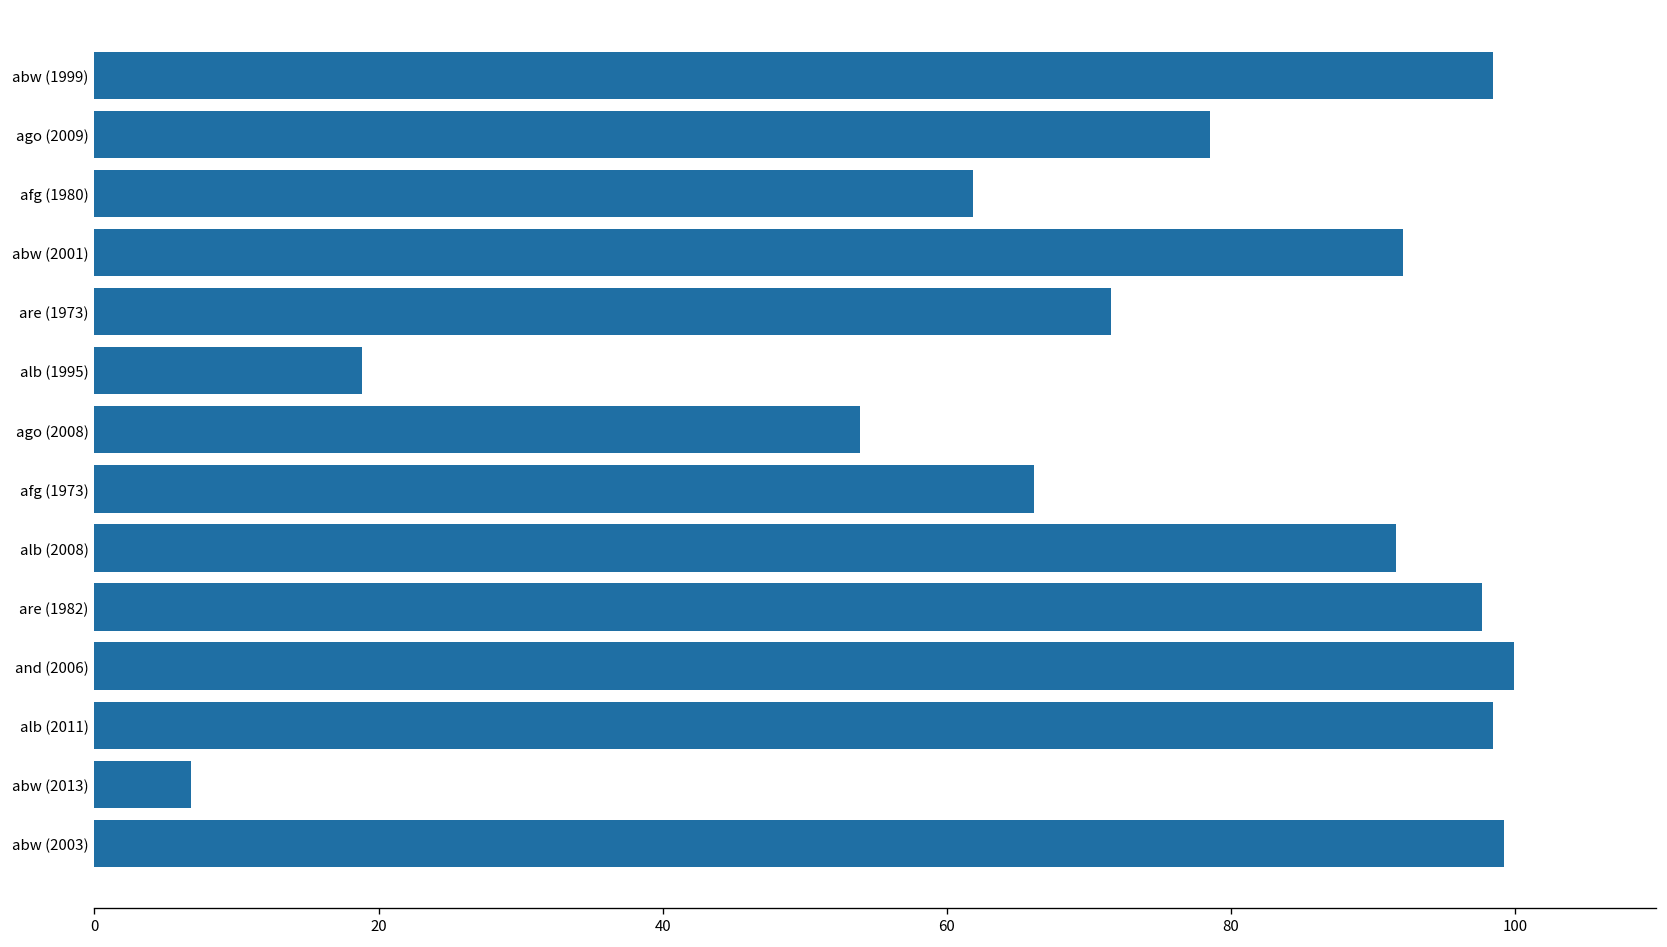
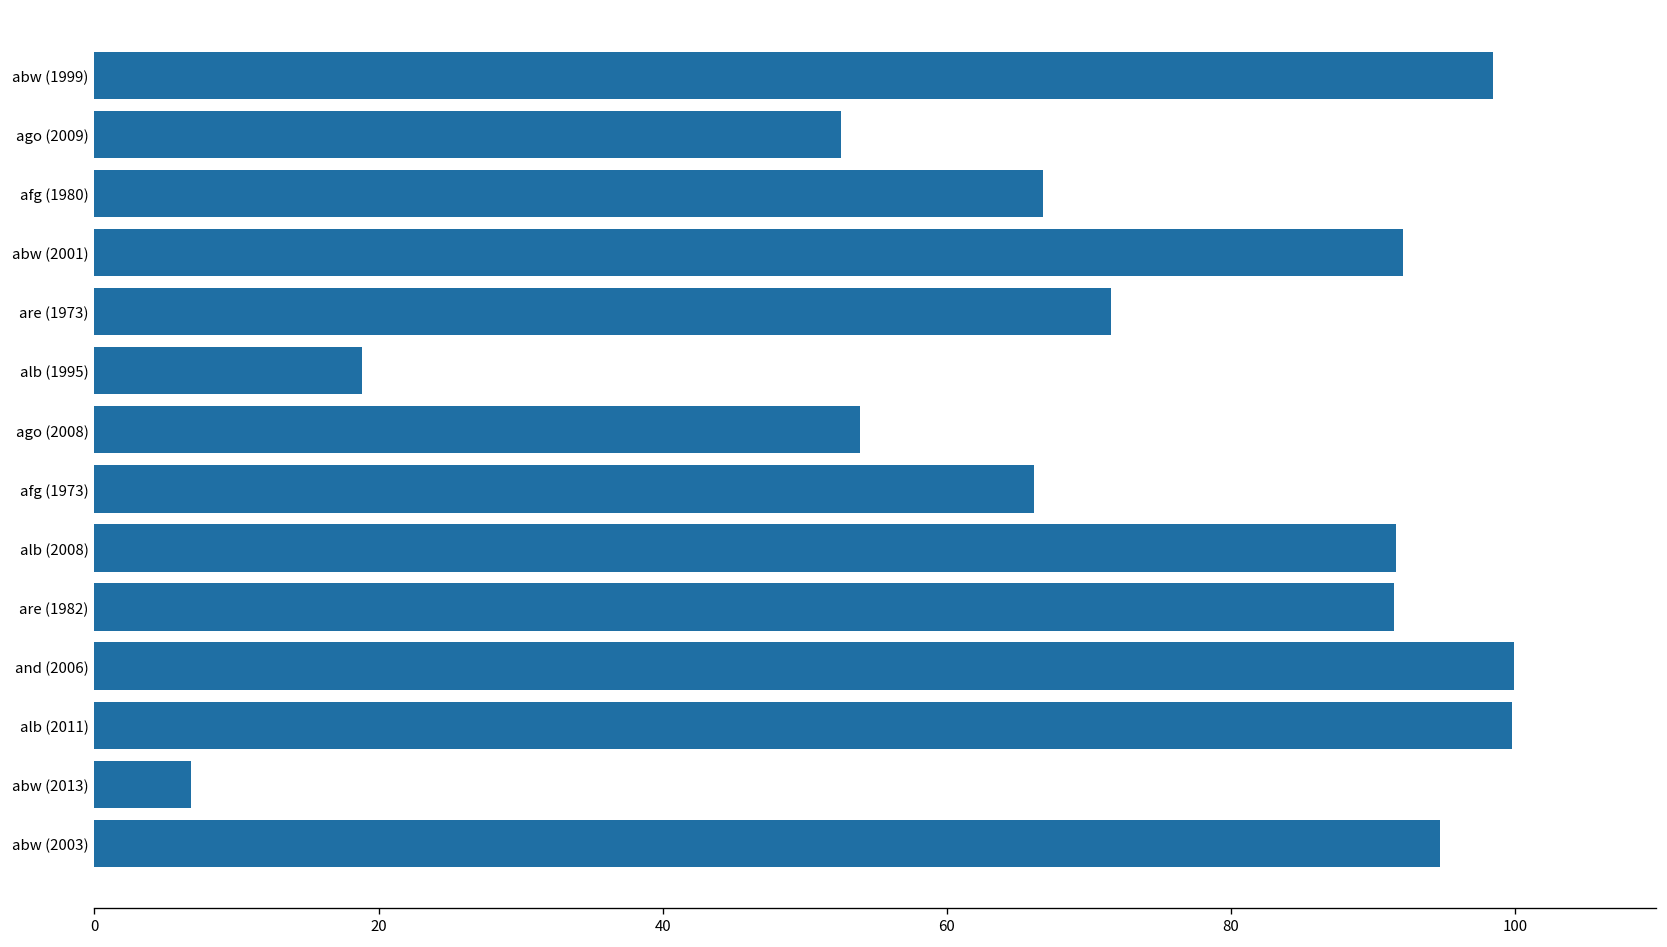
ago (2009): 78.6 -> 52.6
afg (1980): 61.9 -> 66.8
are (1982): 97.7 -> 91.5
alb (2011): 98.5 -> 99.8
abw (2003): 99.2 -> 94.7
